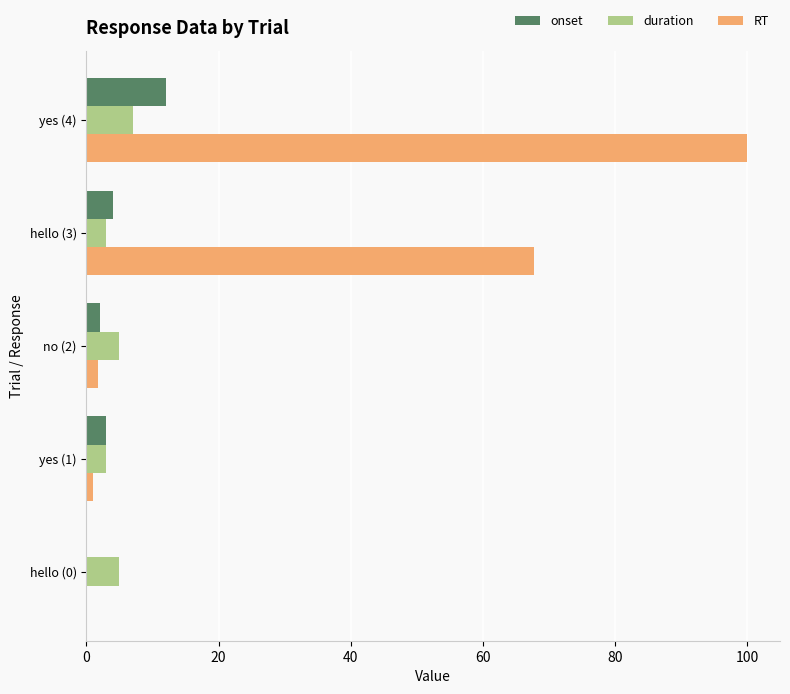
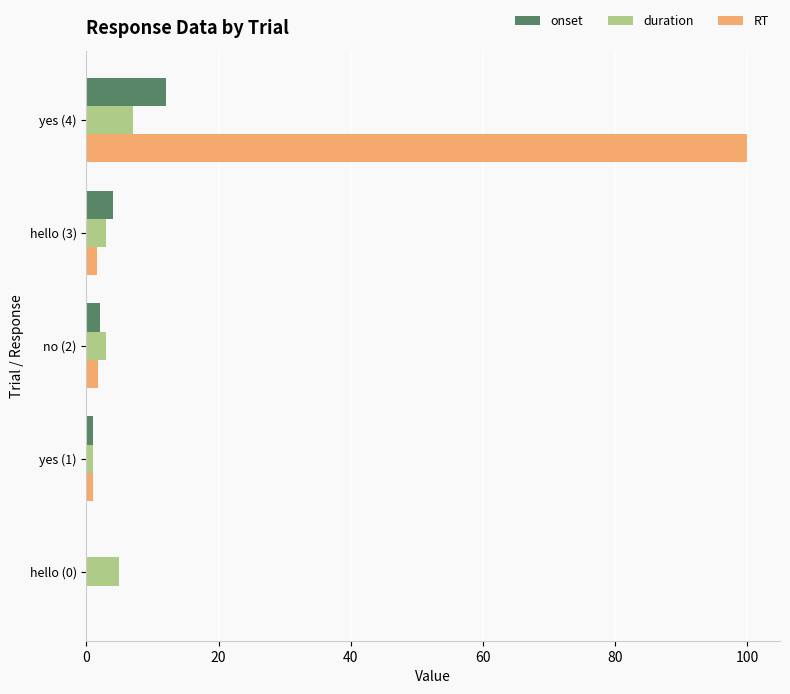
RT, hello (3): 68 -> 2
duration, no (2): 5 -> 3
onset, yes (1): 3 -> 1
duration, yes (1): 3 -> 1
